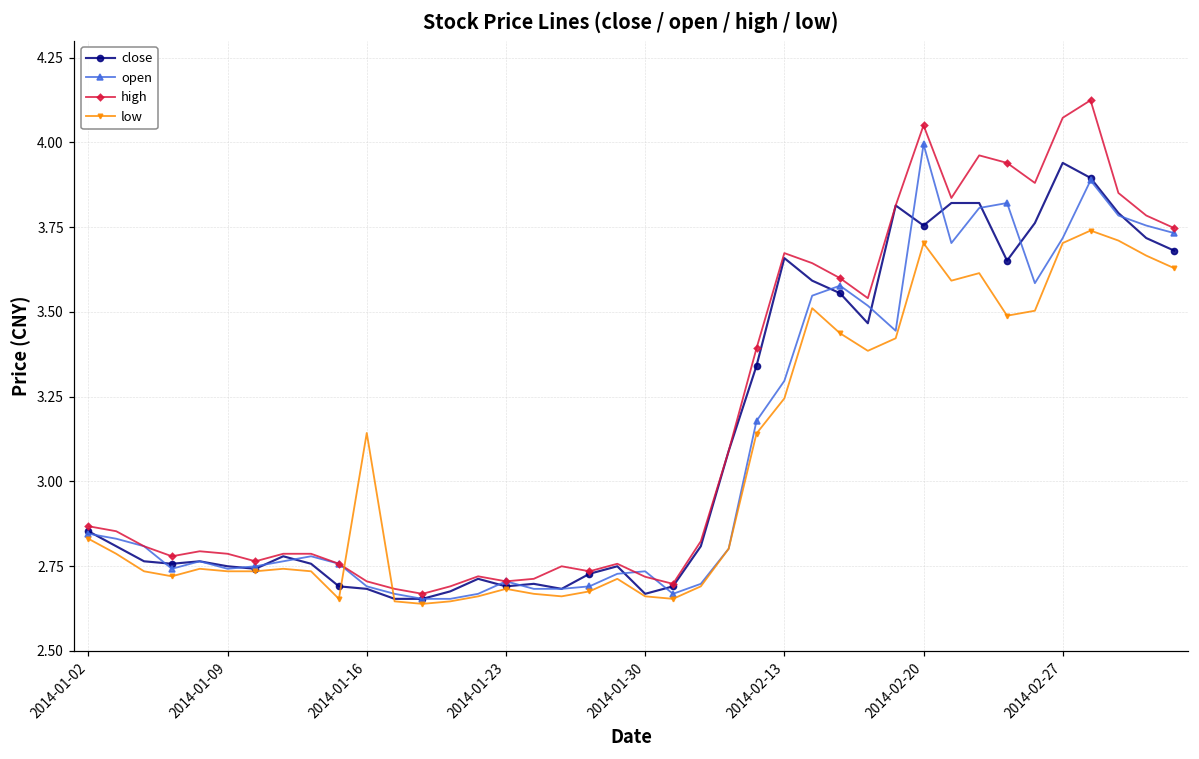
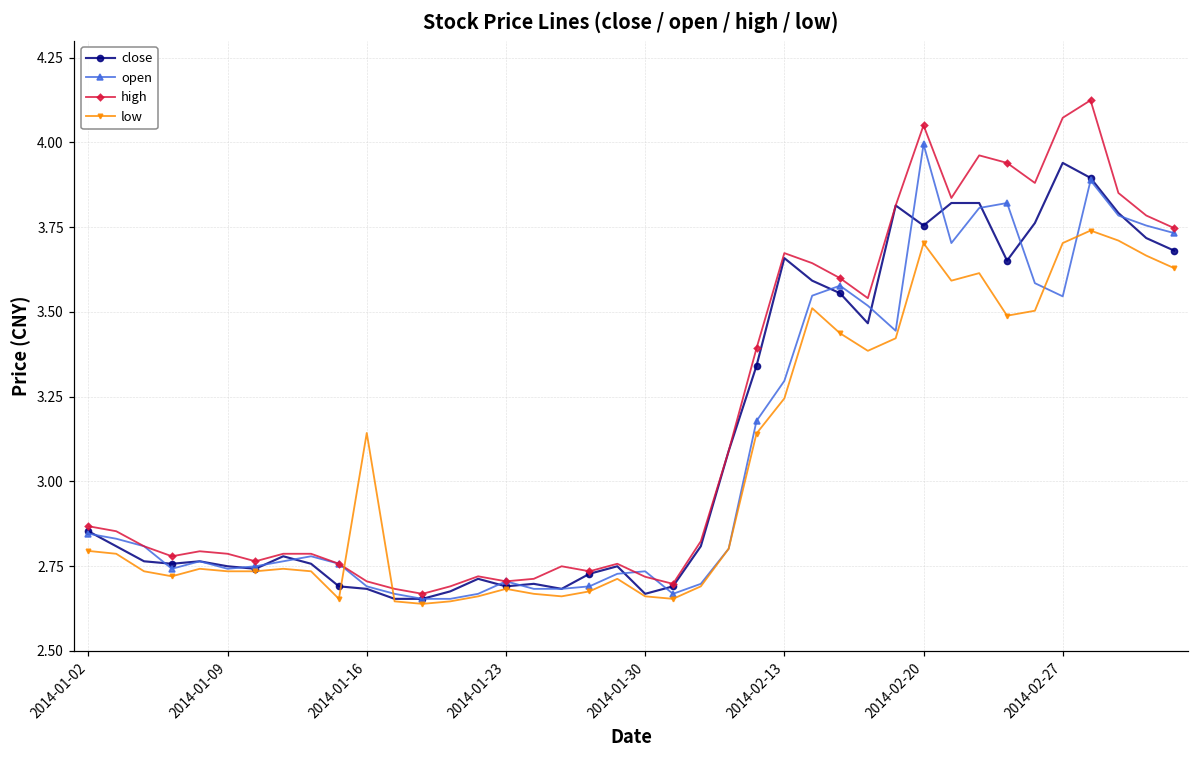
low, 2014-01-02: 2.83 -> 2.80
open, 2014-02-27: 3.72 -> 3.55
